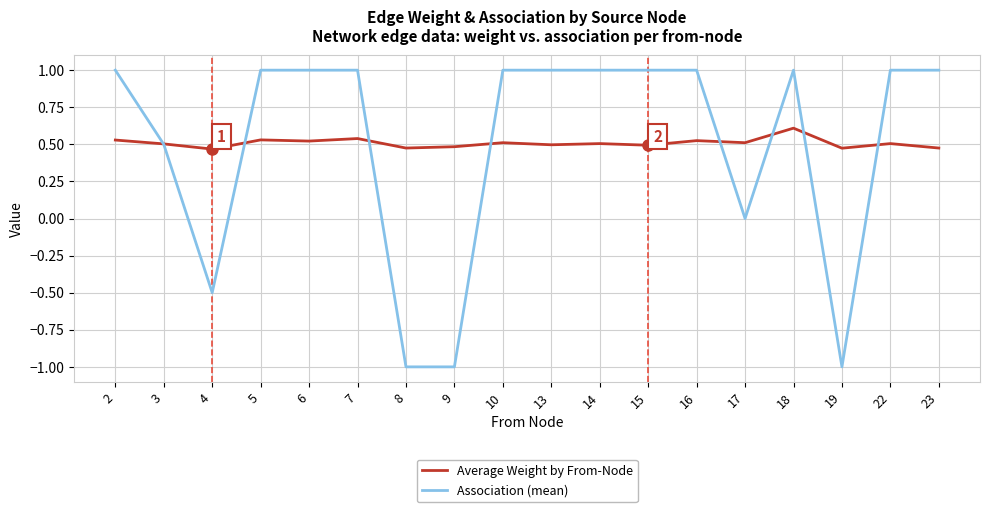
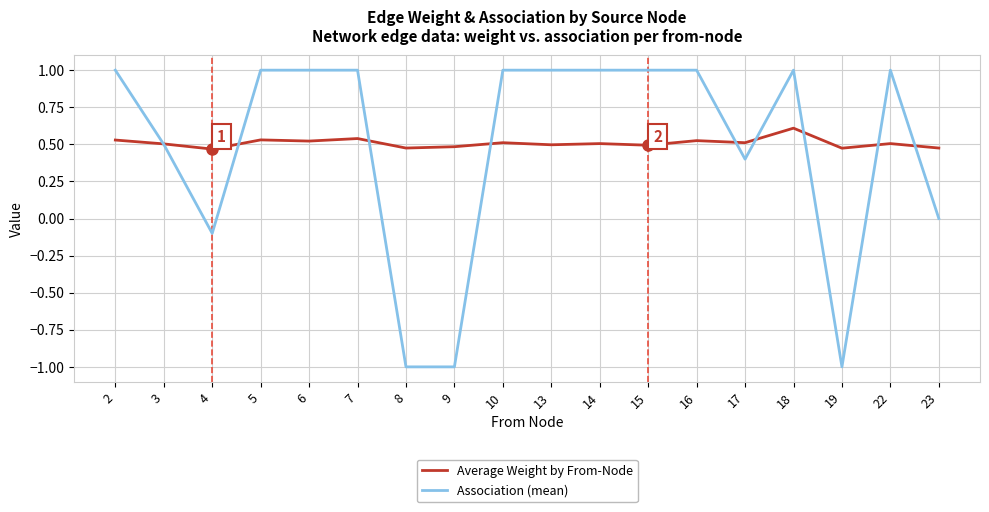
Association (mean), 4: -0.5 -> -0.1
Association (mean), 17: 0.0 -> 0.4
Association (mean), 23: 1 -> 0
